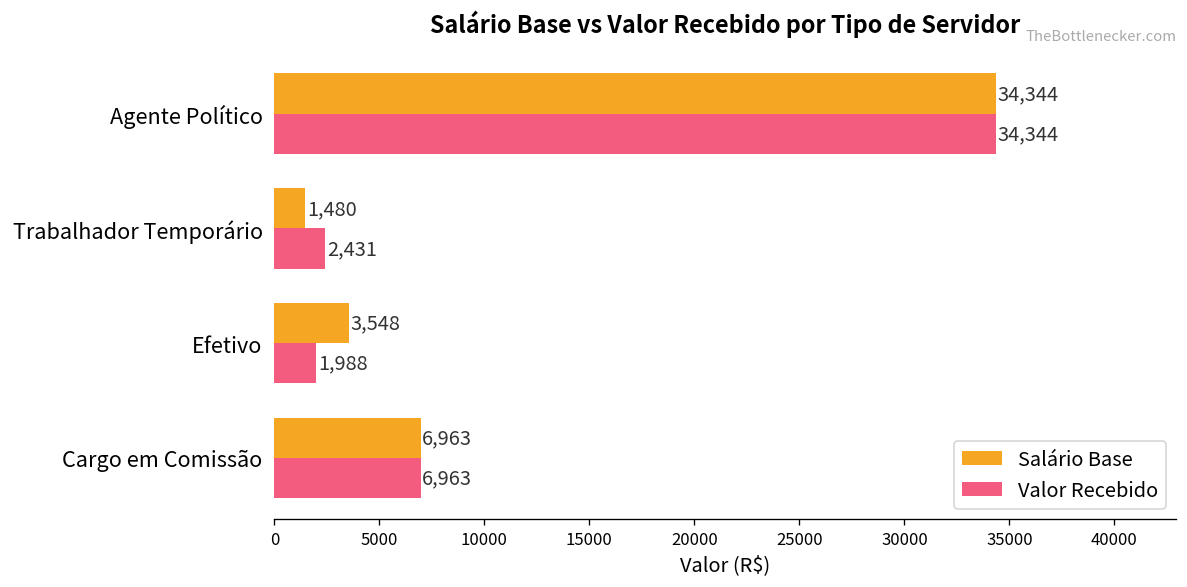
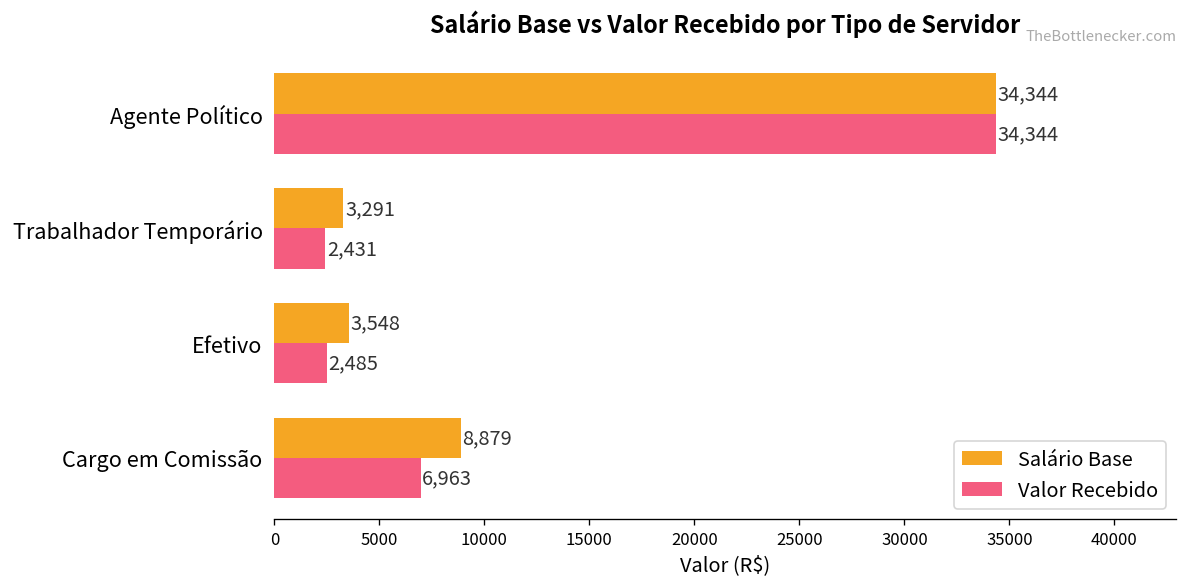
Salário Base, Trabalhador Temporário: 1,480 -> 3,291
Valor Recebido, Efetivo: 1,988 -> 2,485
Salário Base, Cargo em Comissão: 6,963 -> 8,879
